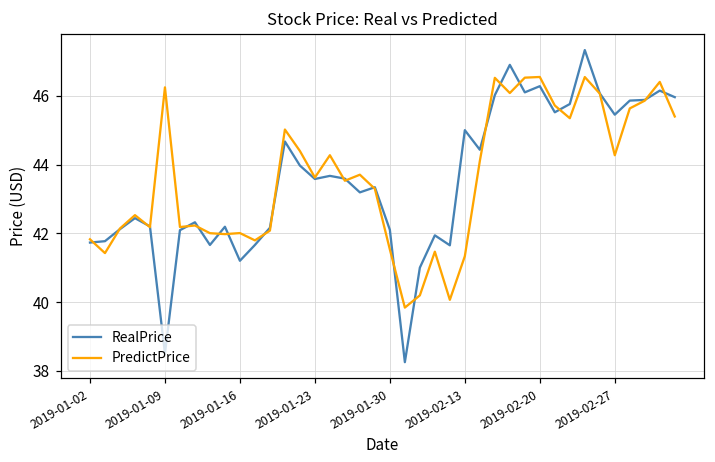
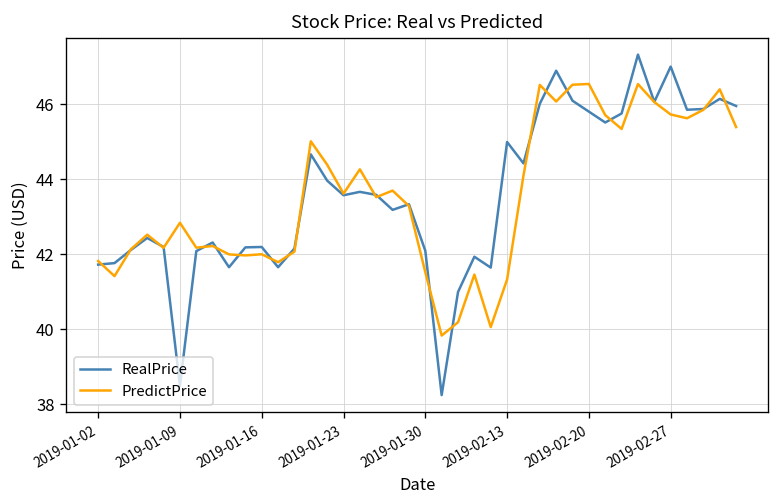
PredictPrice, 2019-01-09: 46.2 -> 42.8
RealPrice, 2019-01-16: 41.2 -> 42.2
RealPrice, 2019-02-20: 46.3 -> 45.8
RealPrice, 2019-02-27: 45.5 -> 47.0
PredictPrice, 2019-02-27: 44.3 -> 45.7
